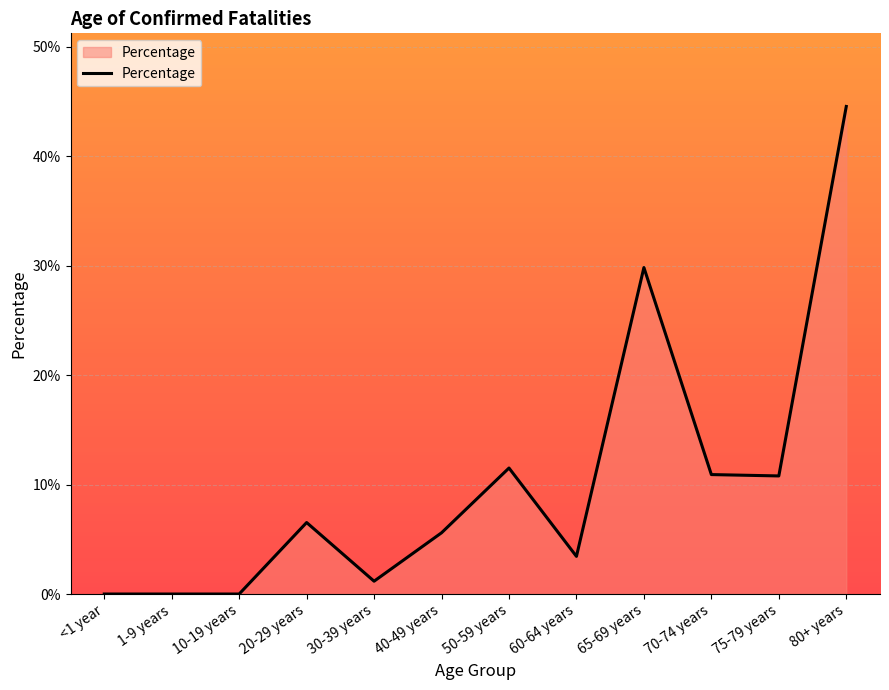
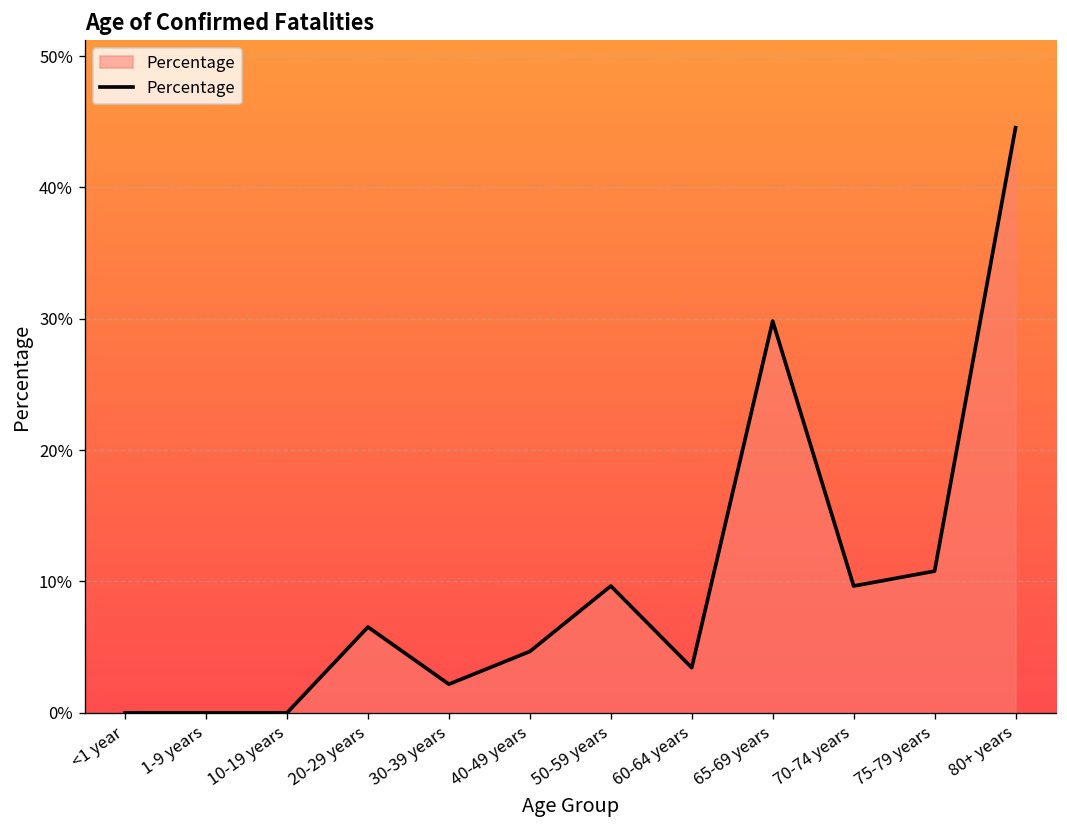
30-39 years: 1.2% -> 2.2%
40-49 years: 5.6% -> 4.7%
50-59 years: 11.5% -> 9.7%
70-74 years: 10.9% -> 9.7%
